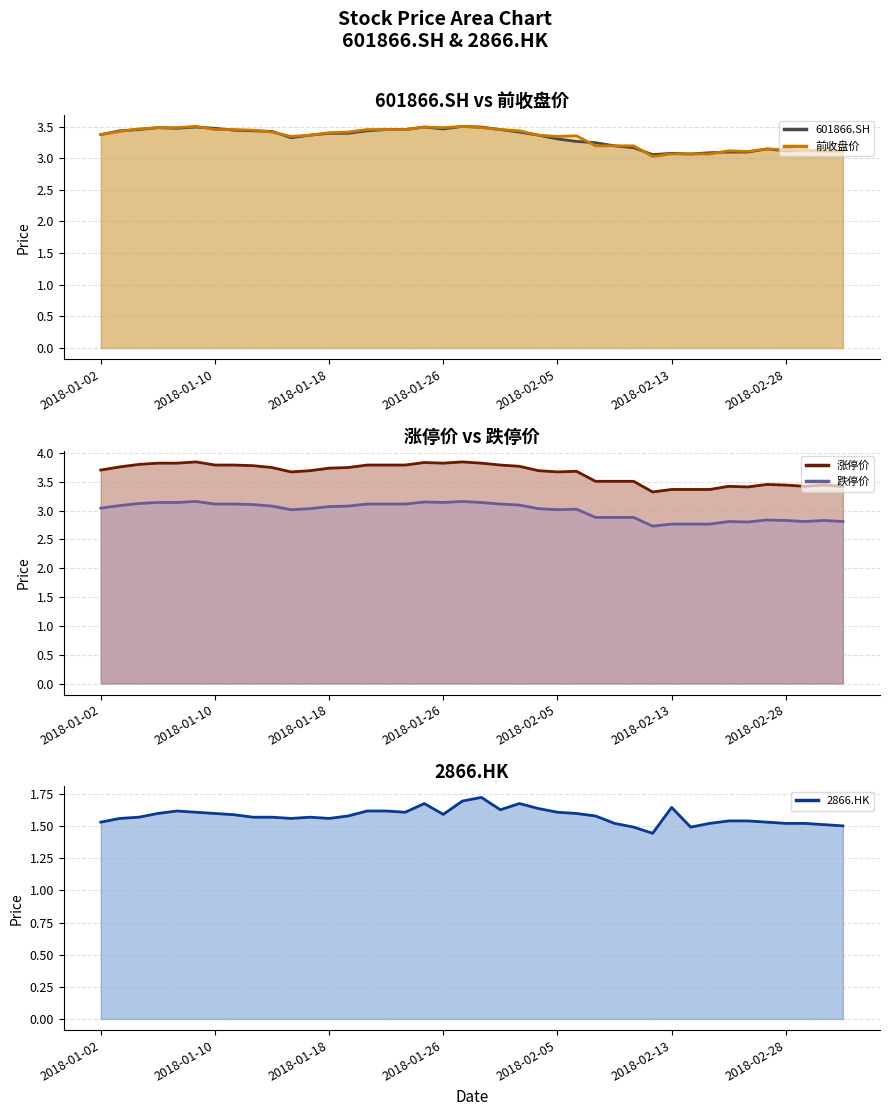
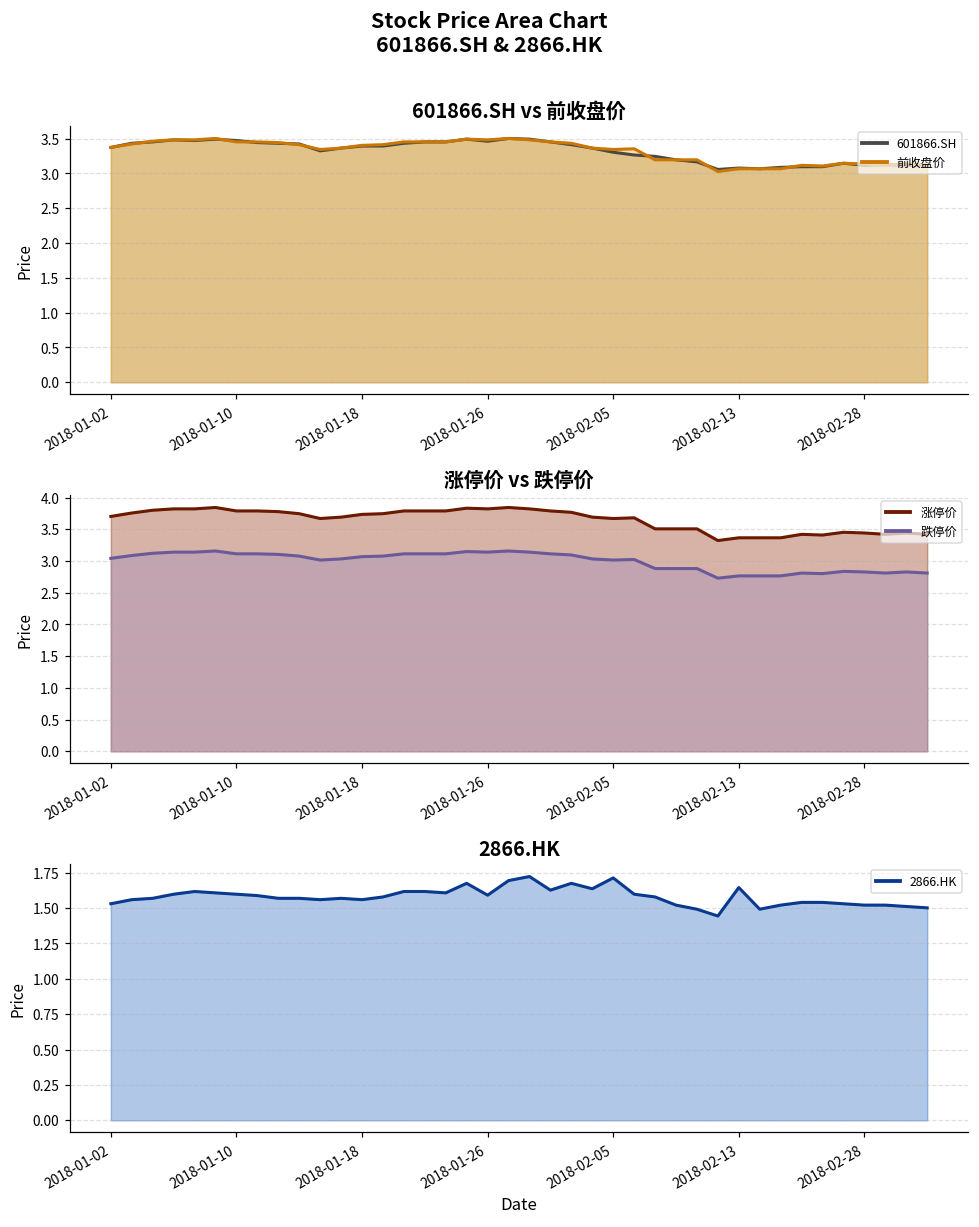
2866.HK, 2018-02-05: 1.61 -> 1.71
